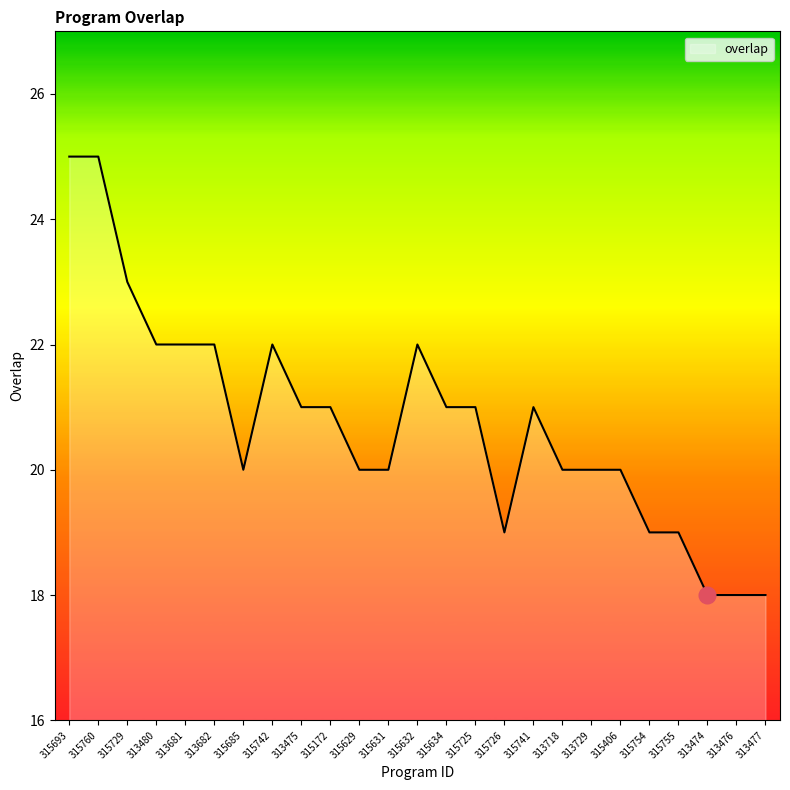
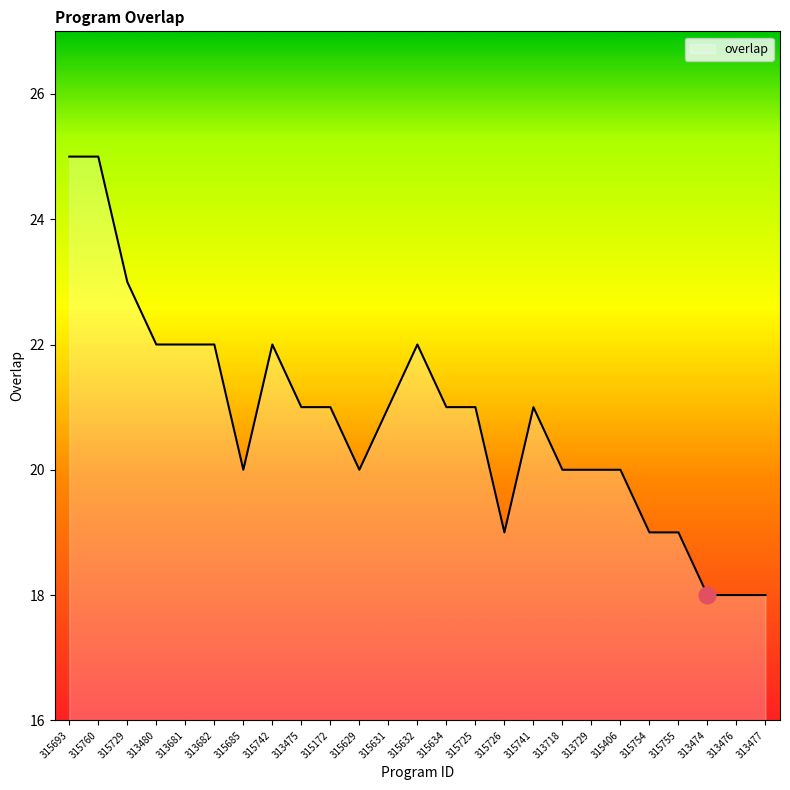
overlap, 315631: 20 -> 21
